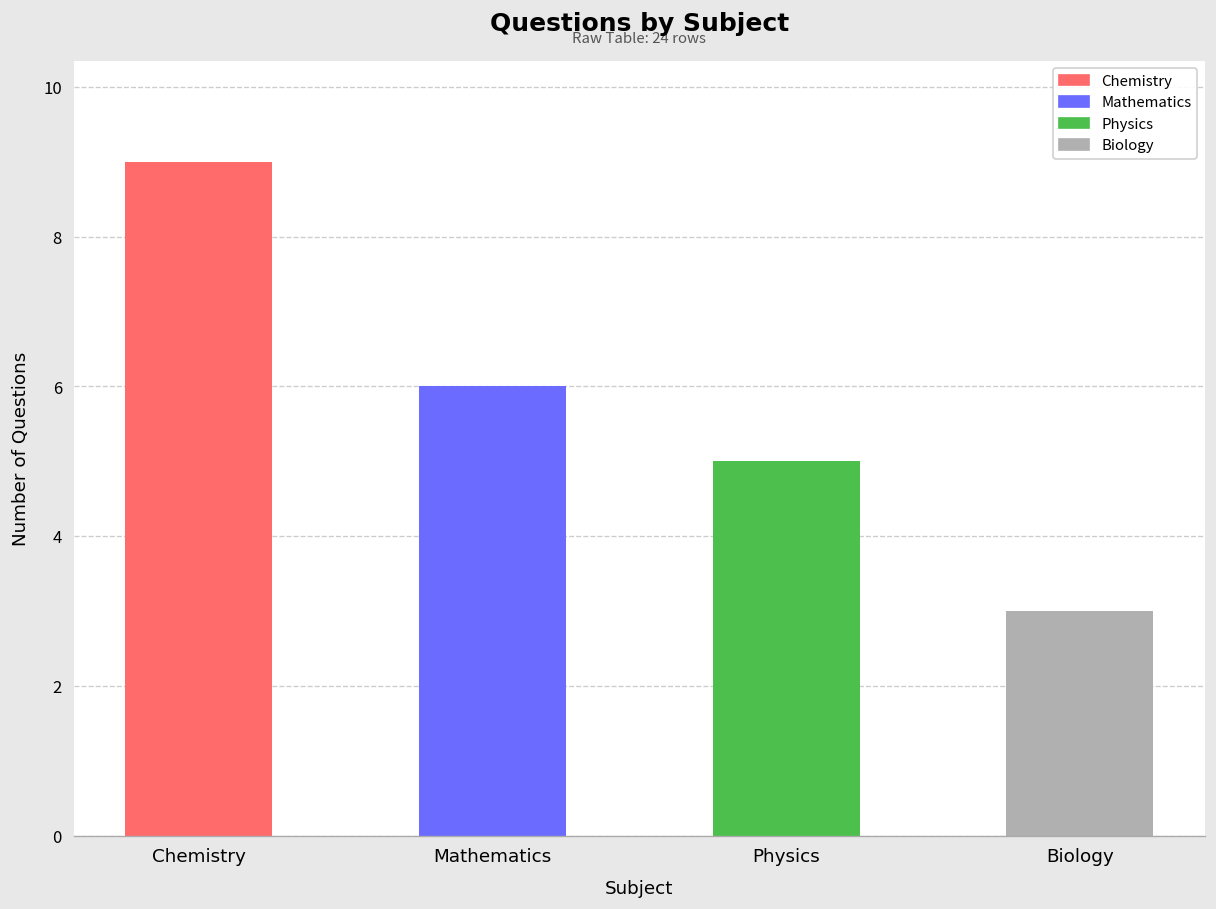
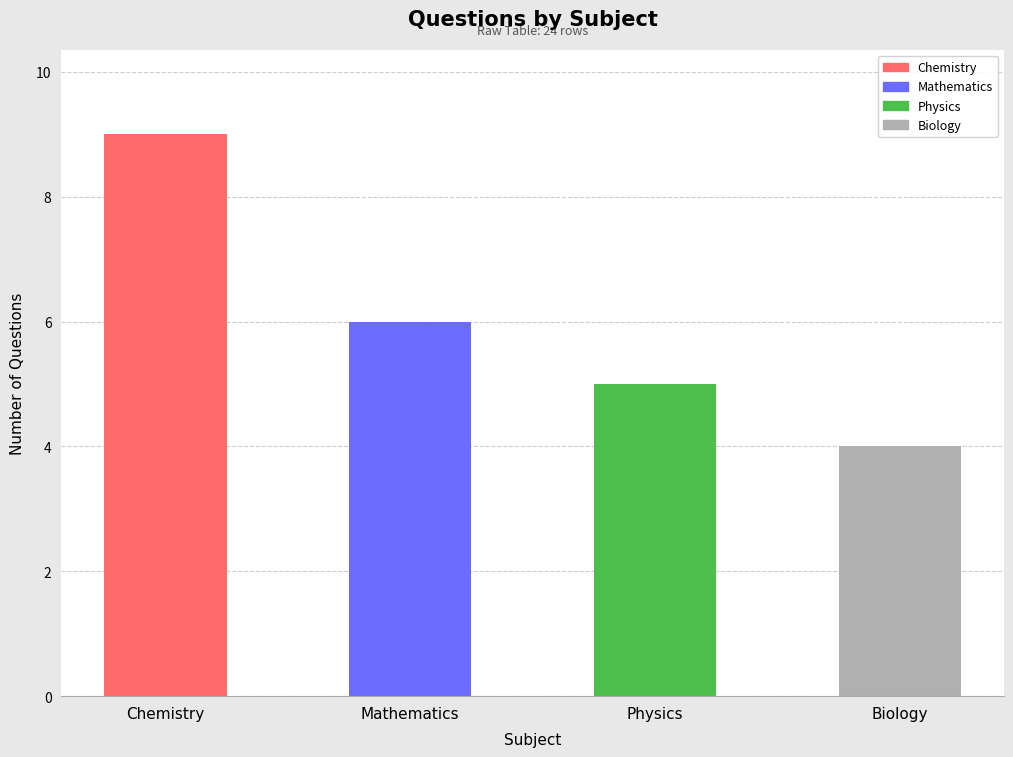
Biology: 3 -> 4
